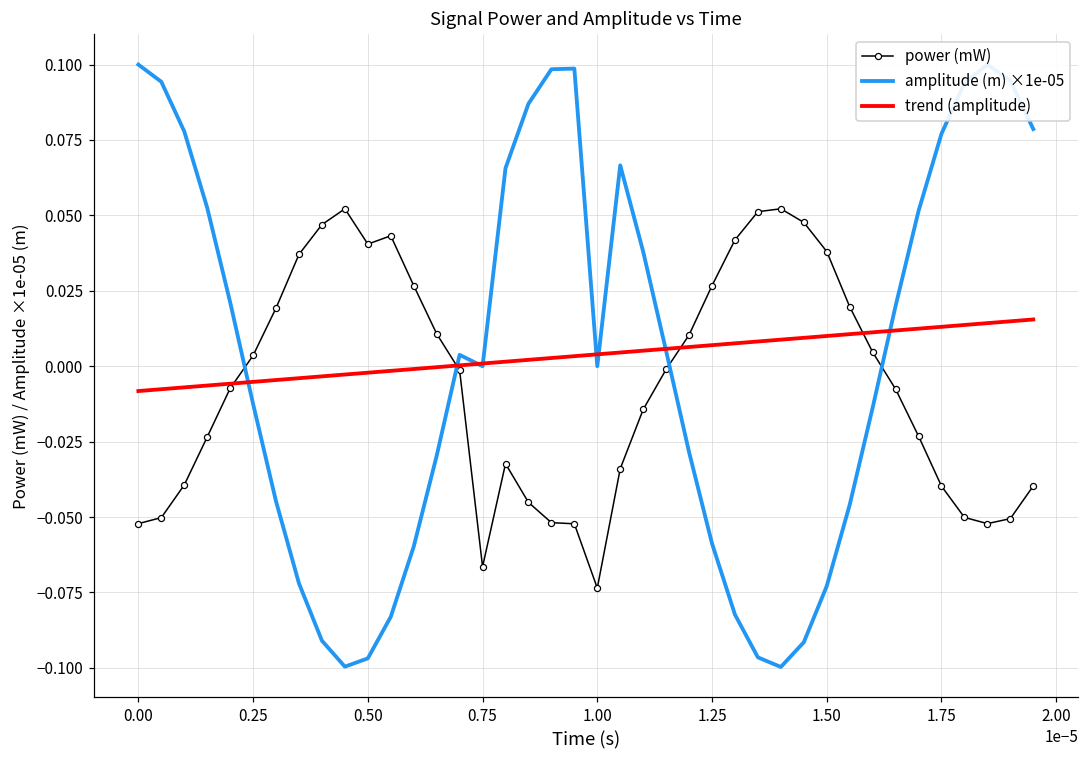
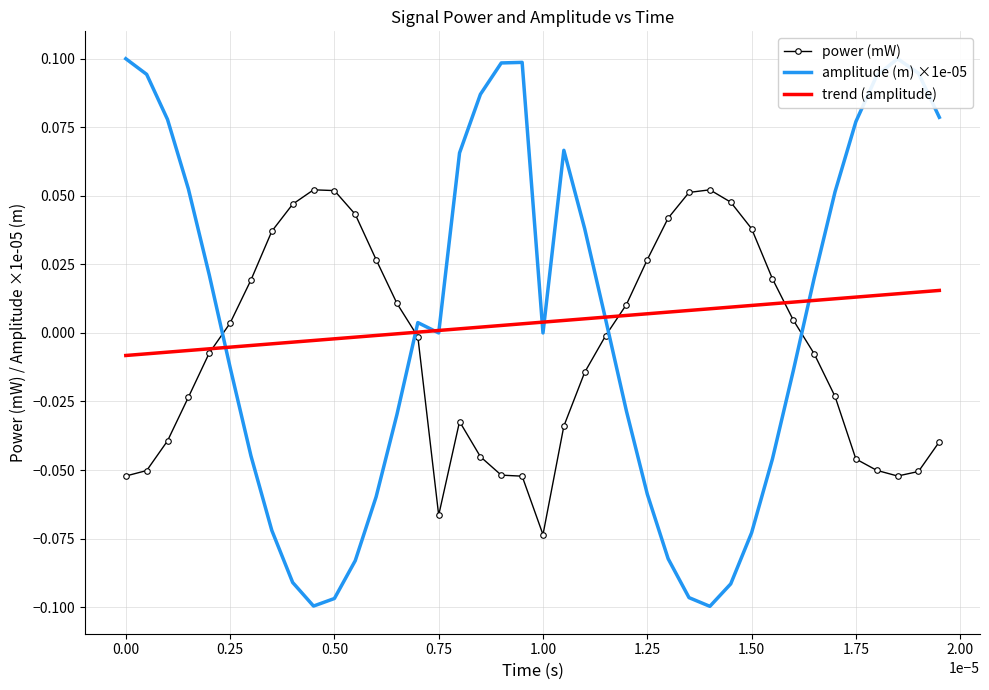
power (mW), 0.50: 0.040 -> 0.052
power (mW), 1.75: -0.040 -> -0.046
